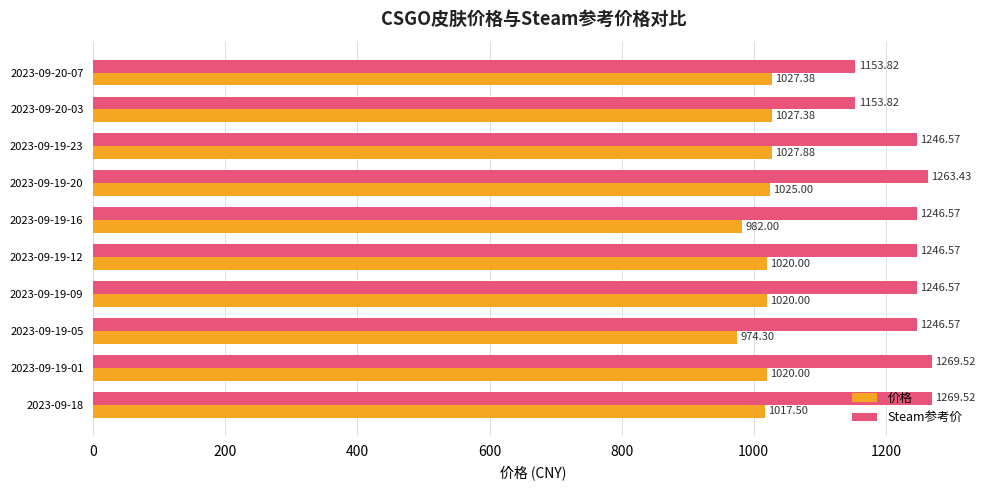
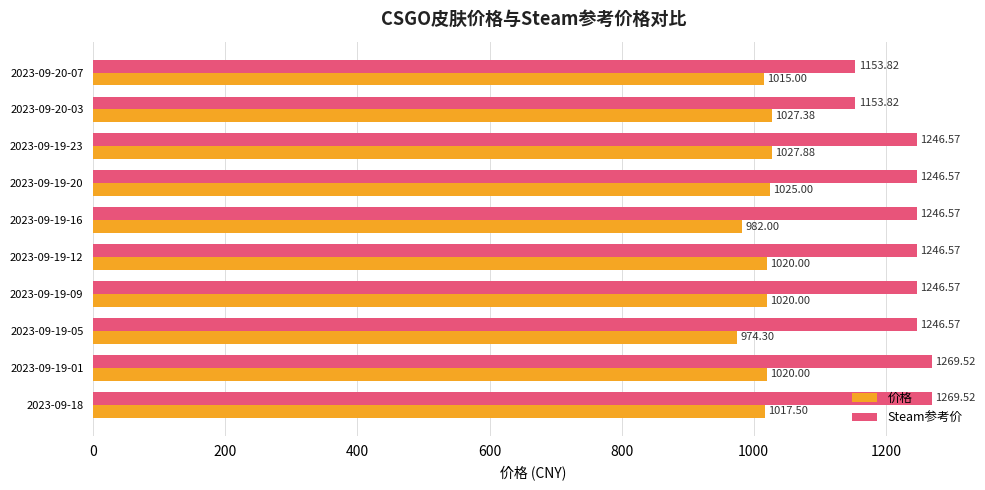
价格, 2023-09-20-07: 1027.38 -> 1015.00
Steam参考价, 2023-09-19-20: 1263.43 -> 1246.57
